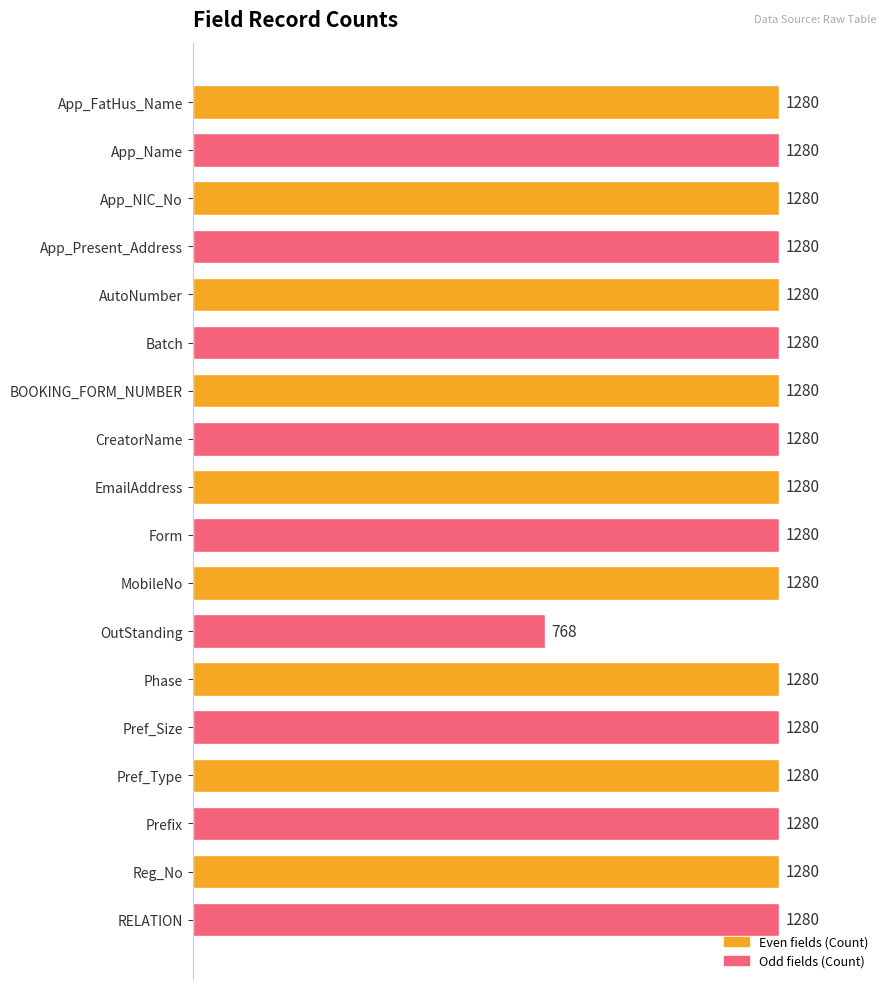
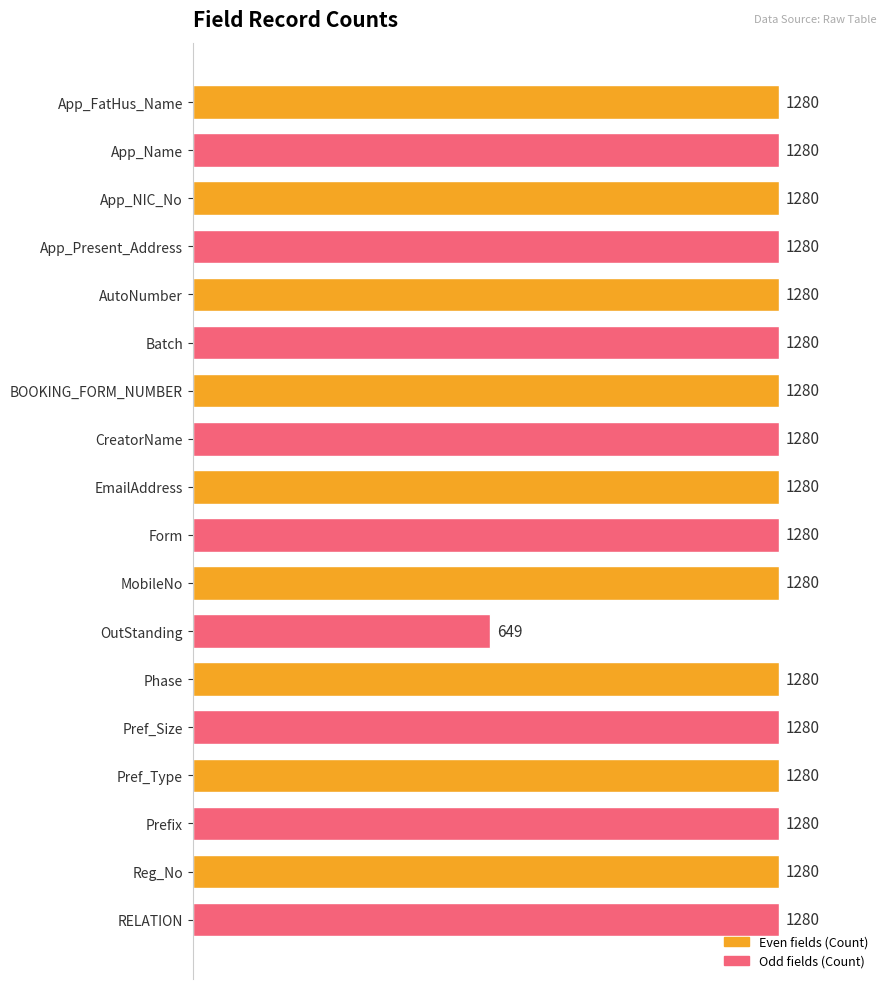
OutStanding: 768 -> 649
